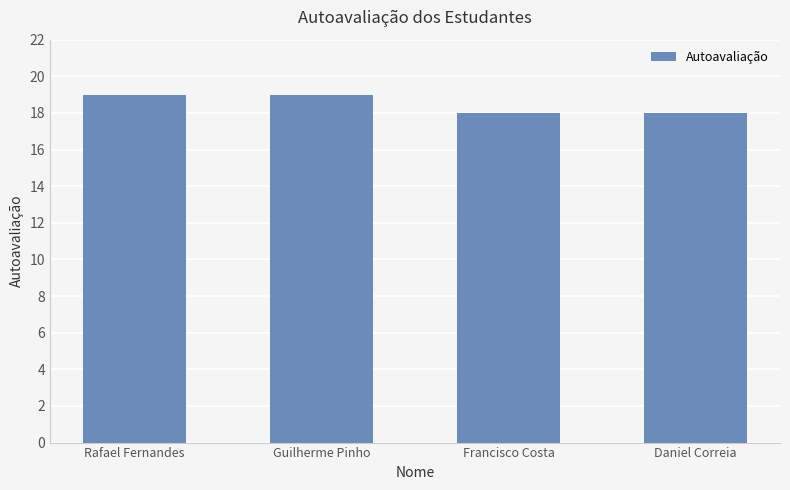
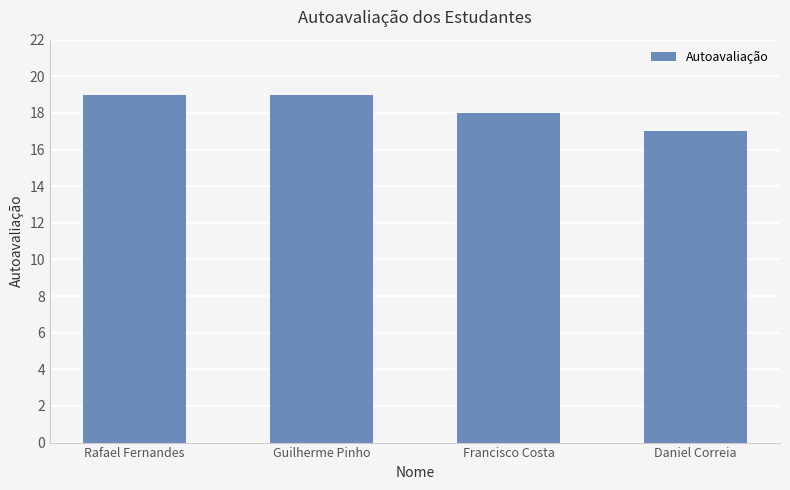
Daniel Correia: 18 -> 17
